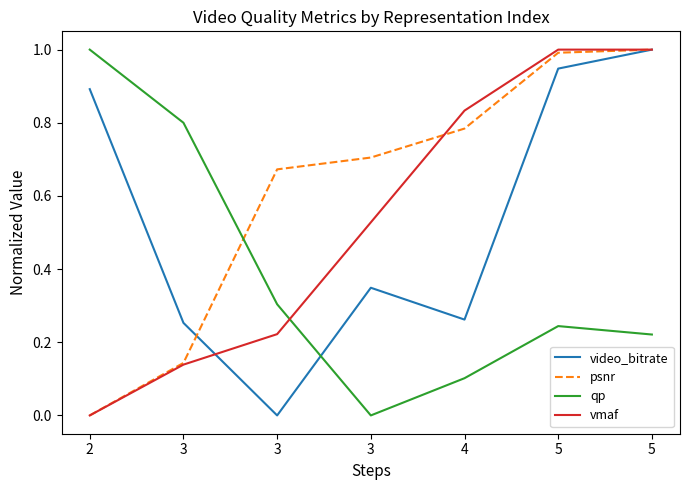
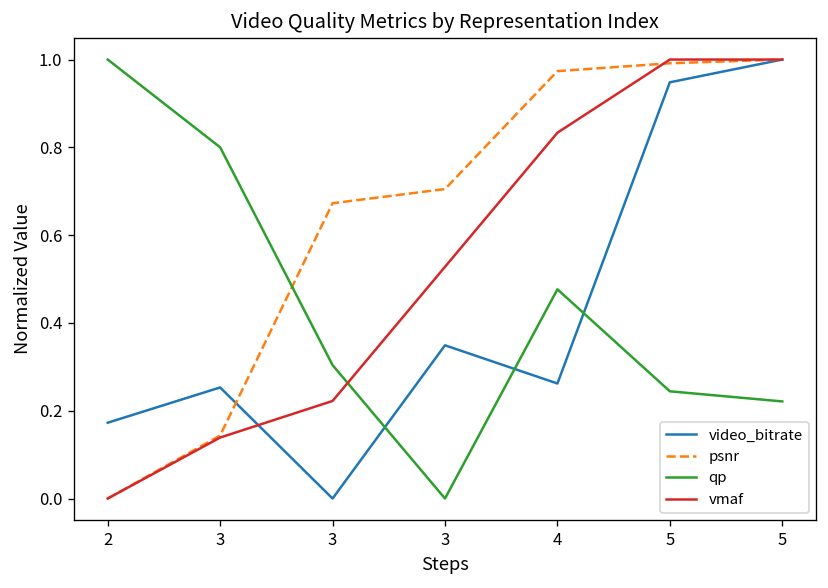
video_bitrate, 2: 0.89 -> 0.17
psnr, 4: 0.78 -> 0.97
qp, 4: 0.10 -> 0.48
